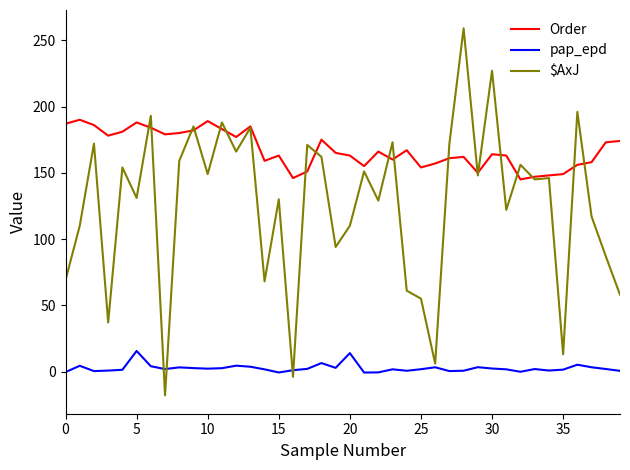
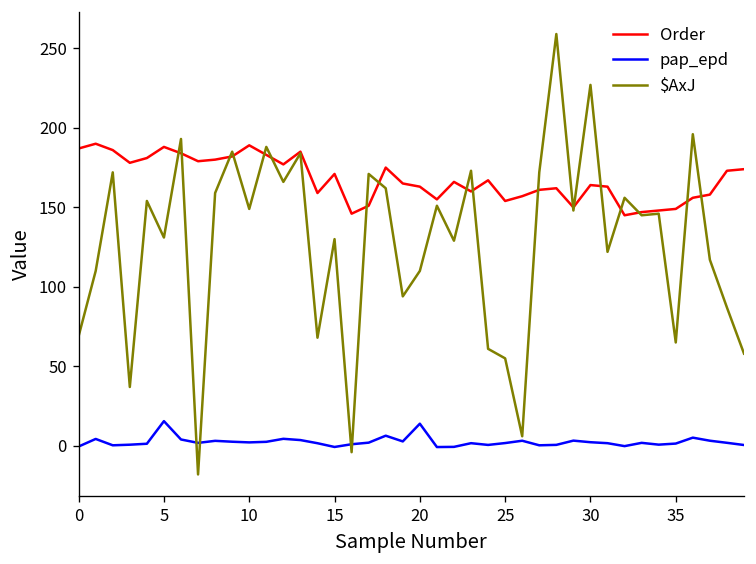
Order, 15: 163 -> 171
$AxJ, 35: 13 -> 65
